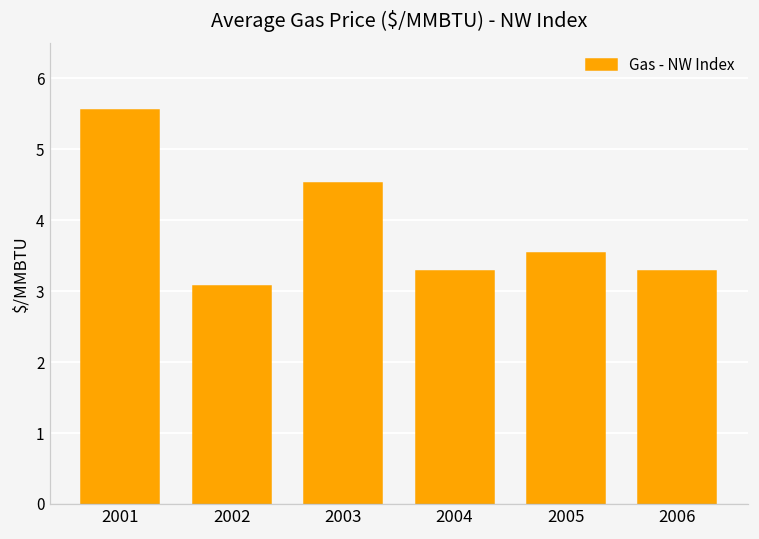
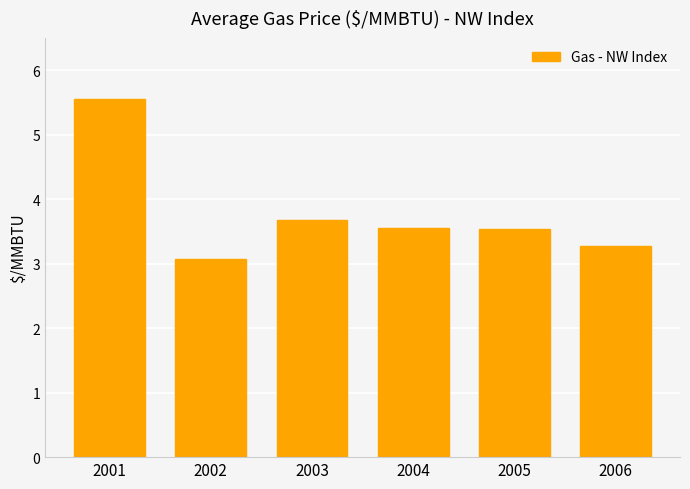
2003: 4.5 -> 3.7
2004: 3.3 -> 3.6
